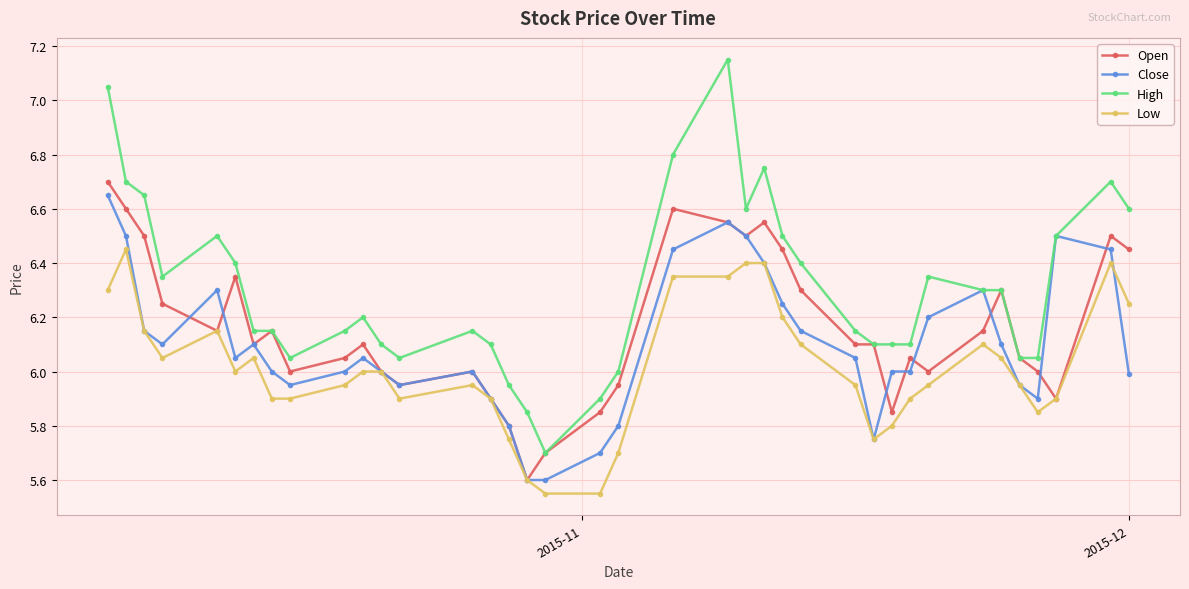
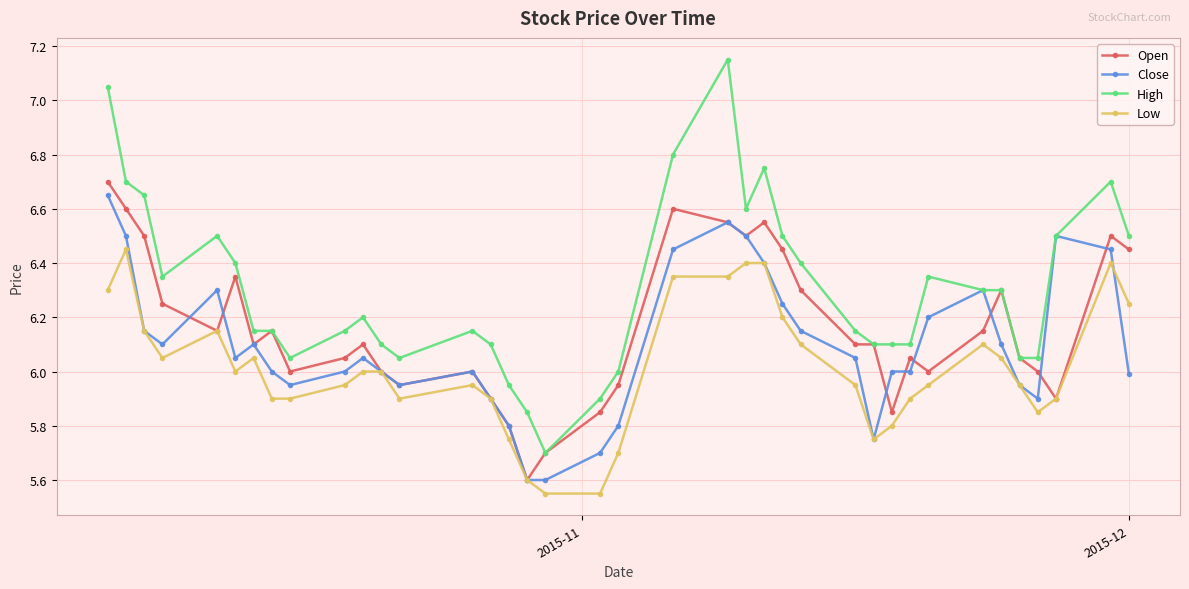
High, 2015-12: 6.6 -> 6.5
